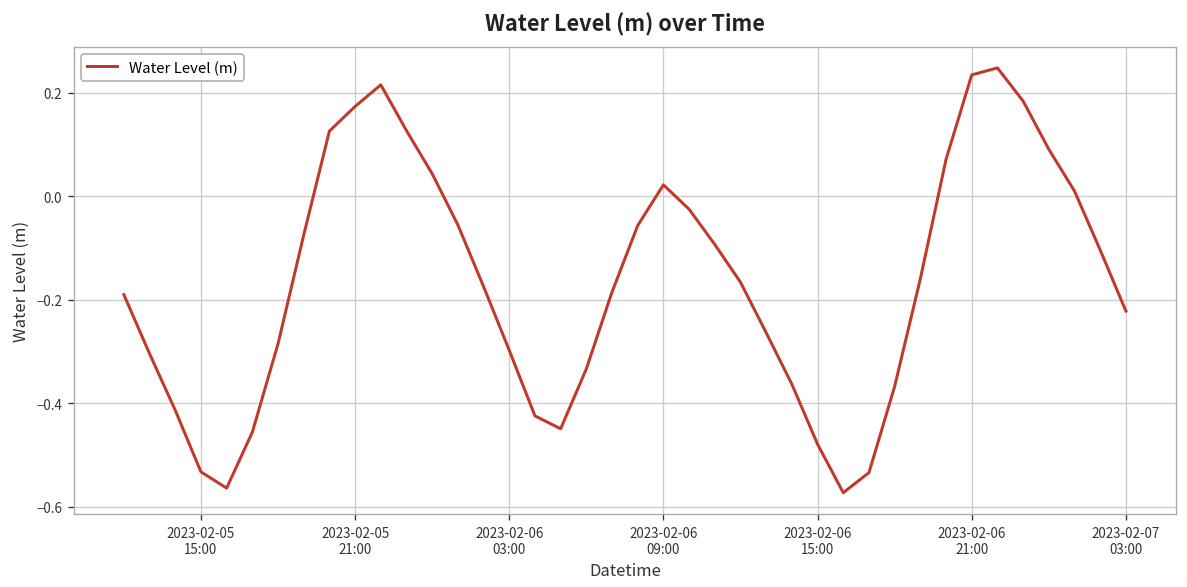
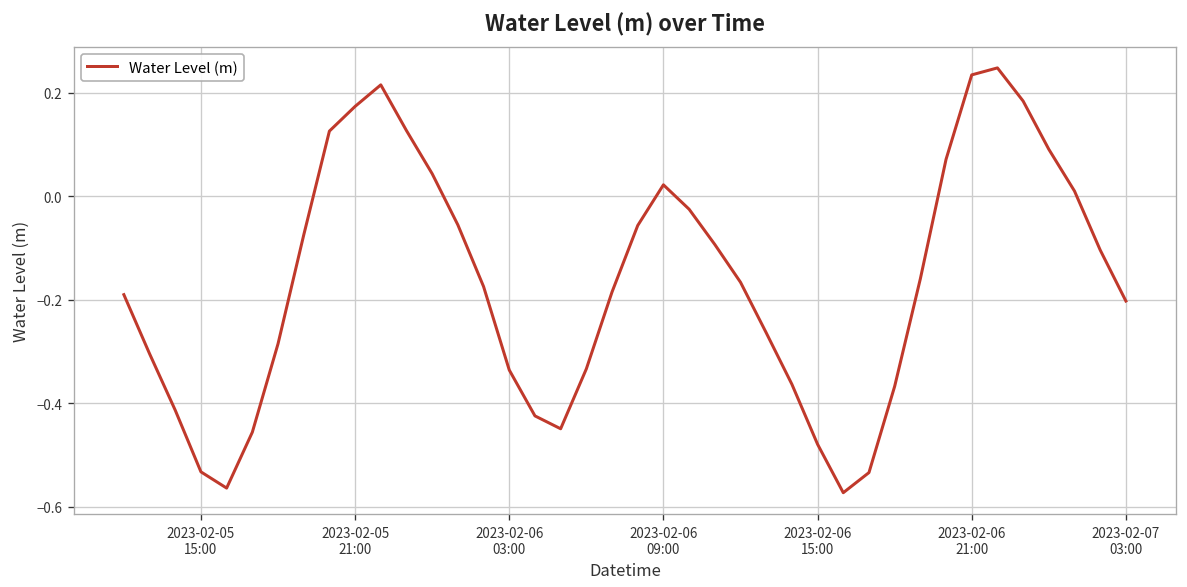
2023-02-06 03:00: -0.30 -> -0.34
2023-02-07 03:00: -0.22 -> -0.20
